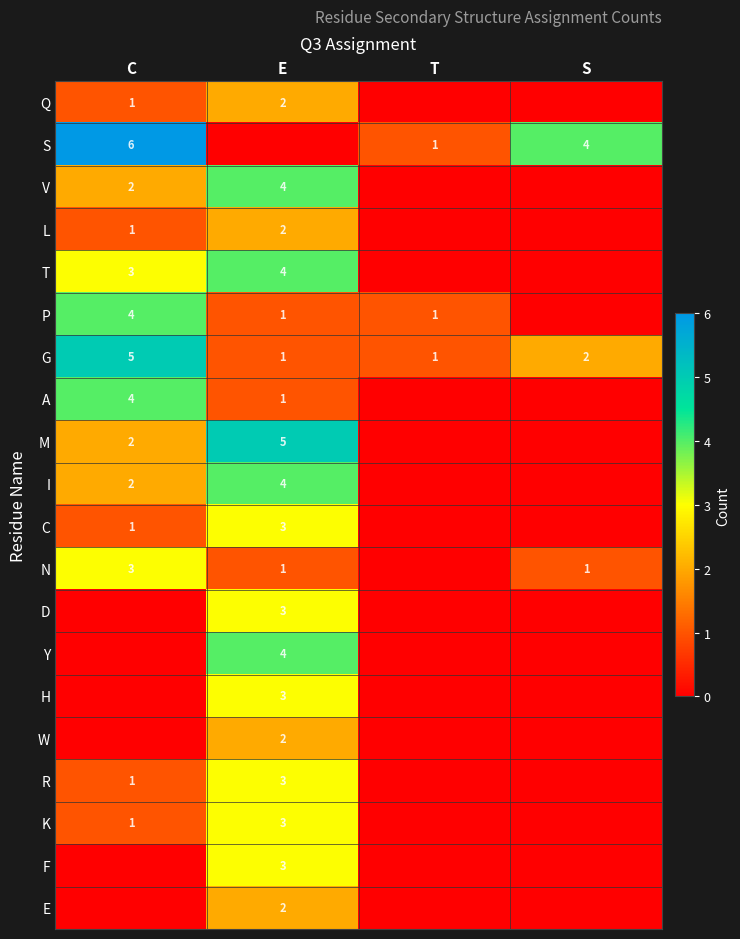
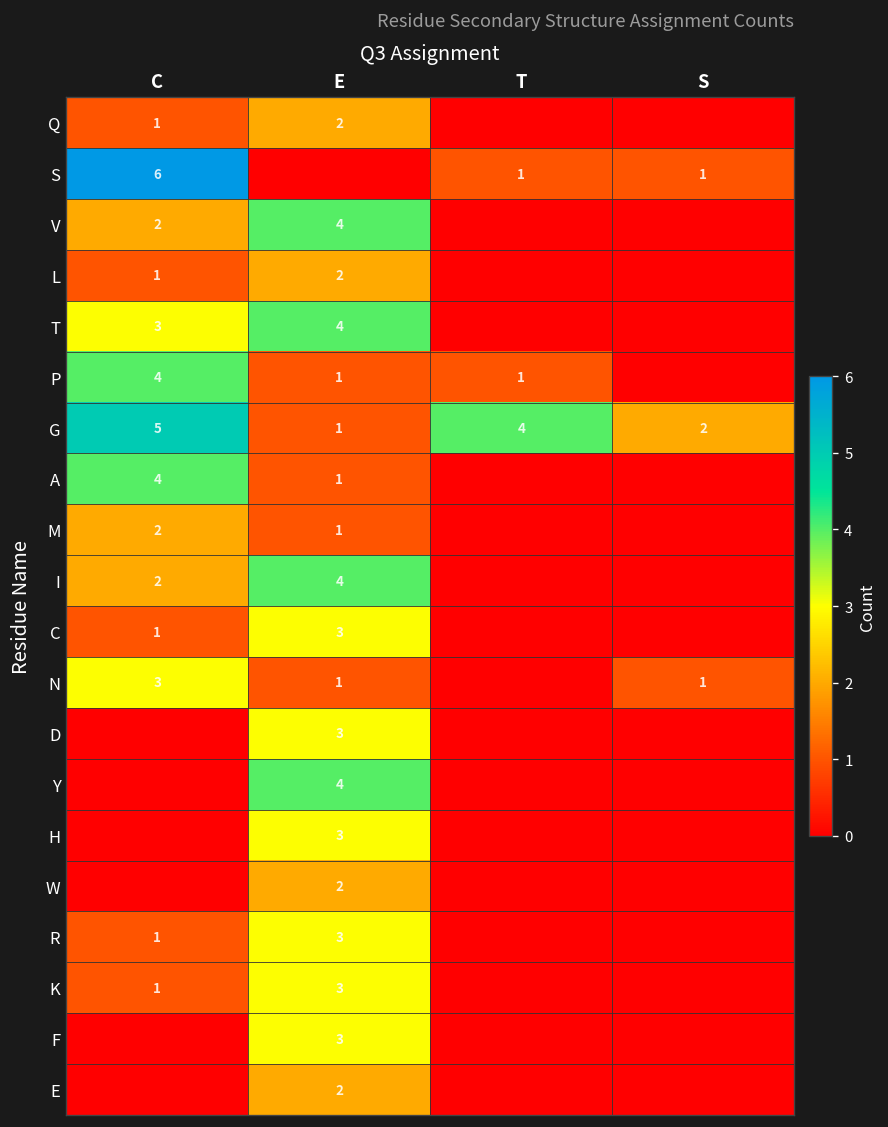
S, S: 4 -> 1
G, T: 1 -> 4
M, E: 5 -> 1
